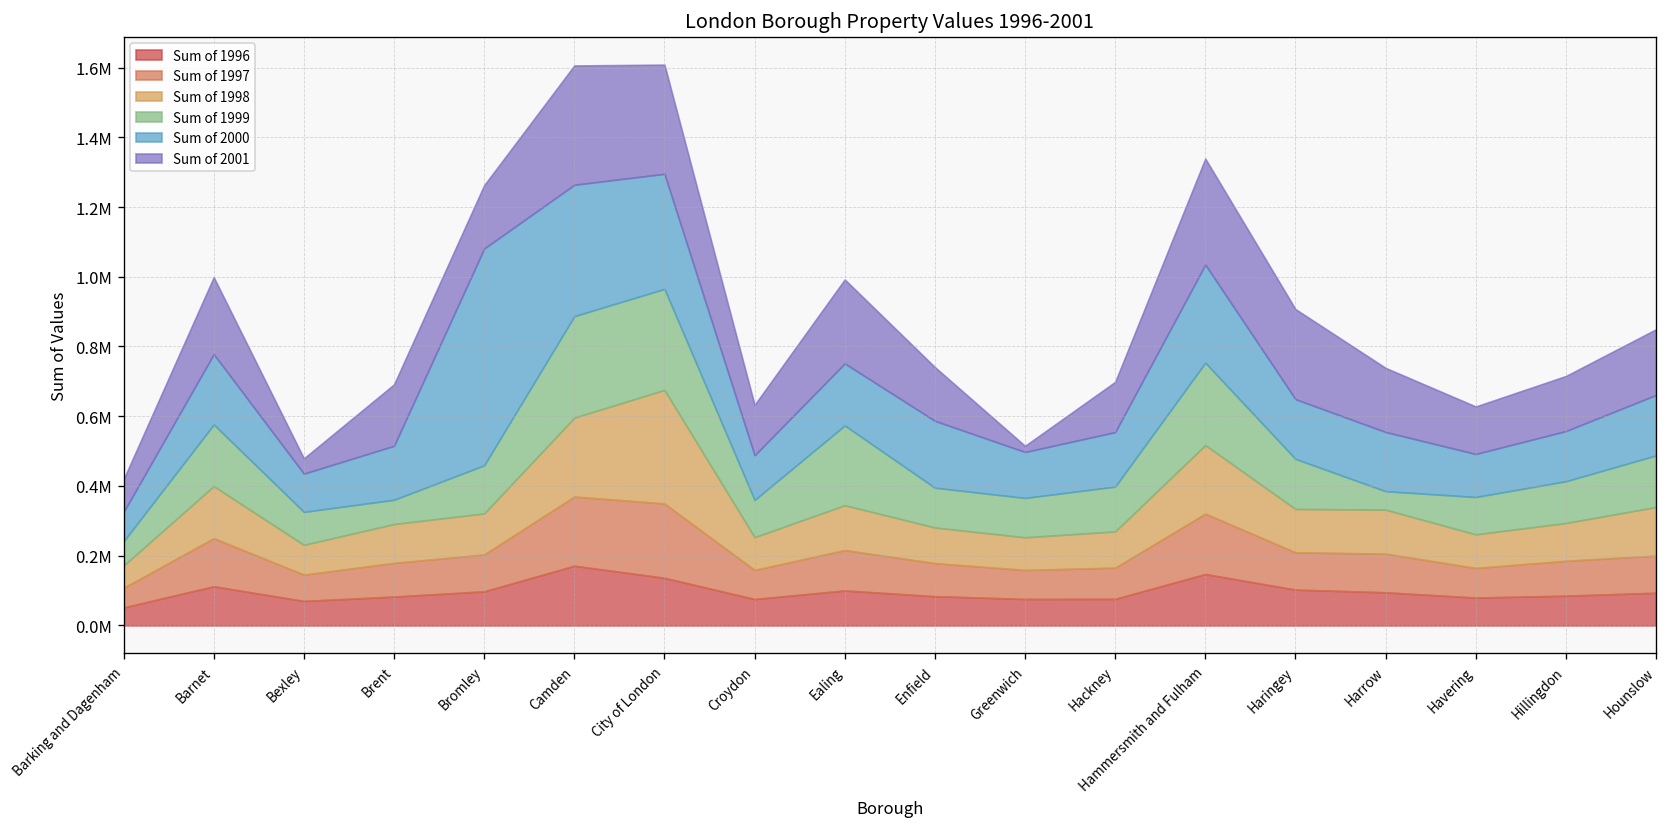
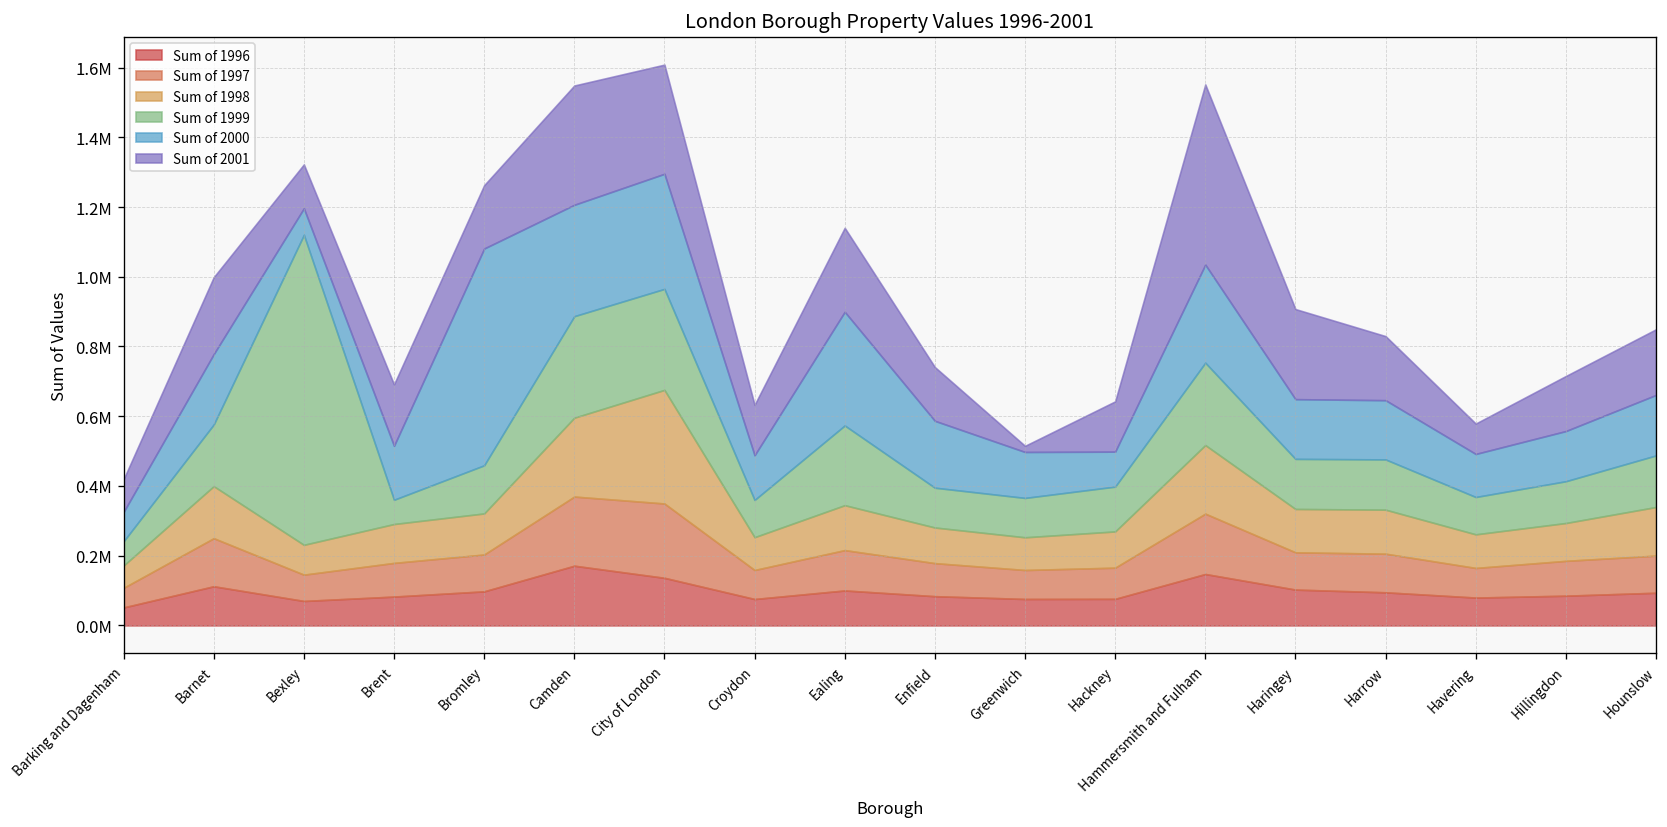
Sum of 1999, Bexley: 90000 -> 890000
Sum of 2000, Bexley: 110000 -> 80000
Sum of 2001, Bexley: 40000 -> 130000
Sum of 2000, Camden: 380000 -> 320000
Sum of 2000, Ealing: 180000 -> 330000
Sum of 2000, Hackney: 160000 -> 100000
Sum of 2001, Hammersmith and Fulham: 300000 -> 520000
Sum of 1999, Harrow: 50000 -> 140000
Sum of 2001, Havering: 140000 -> 90000
